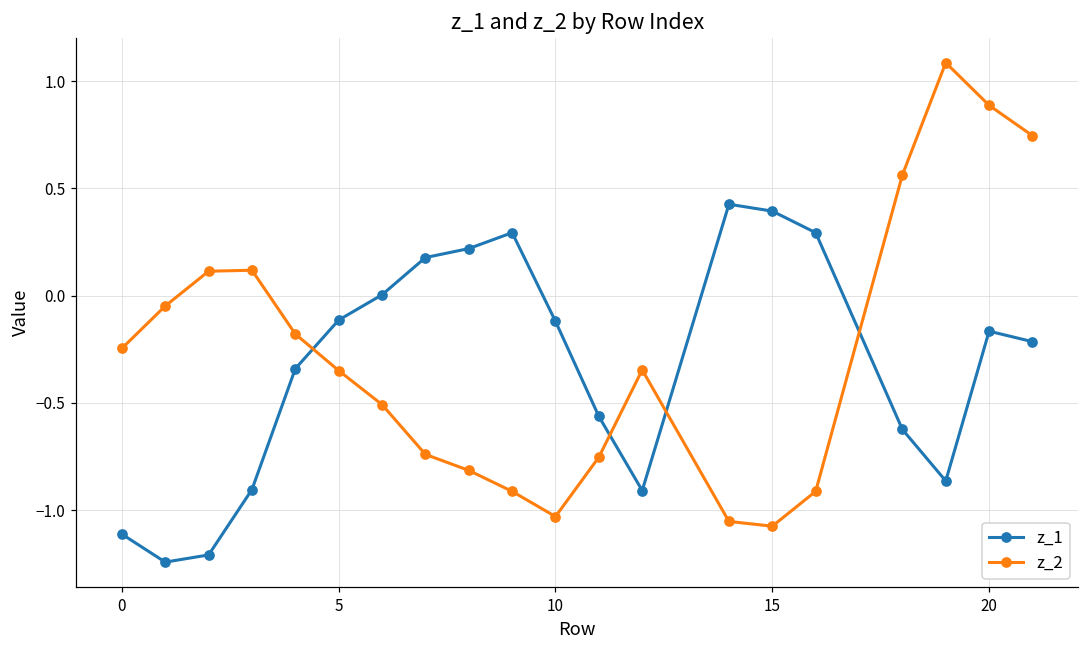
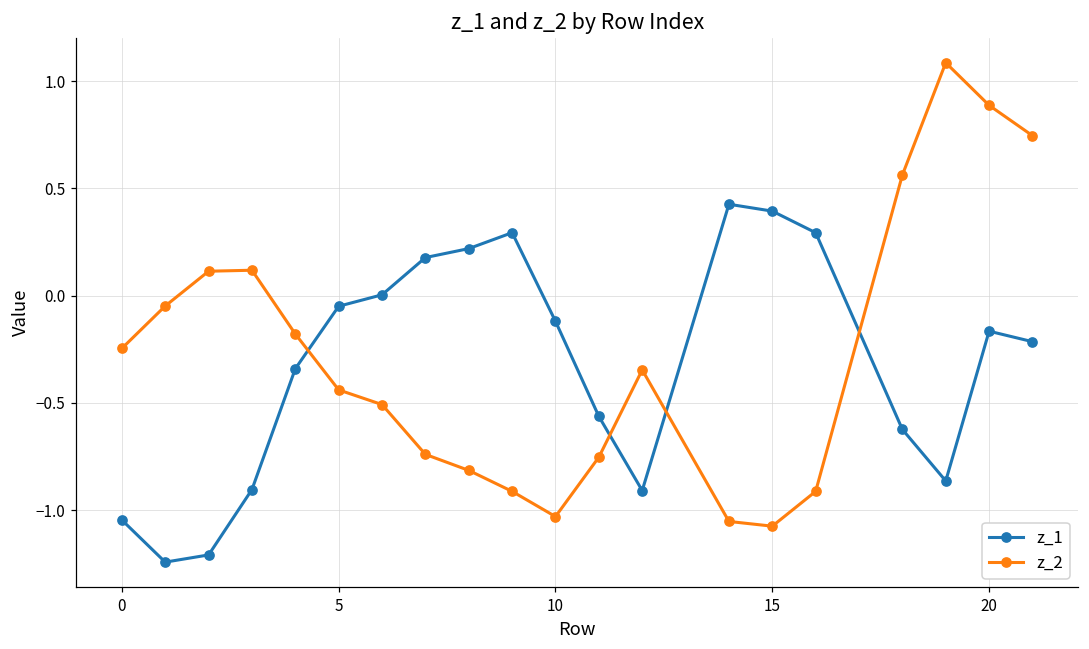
z_1, 0: -1.11 -> -1.05
z_1, 5: -0.11 -> -0.05
z_2, 5: -0.35 -> -0.44
